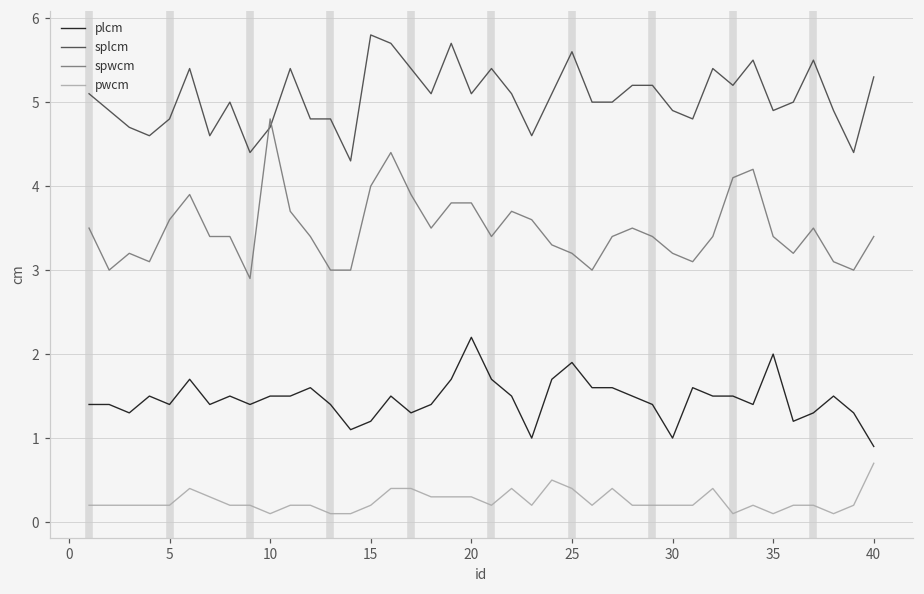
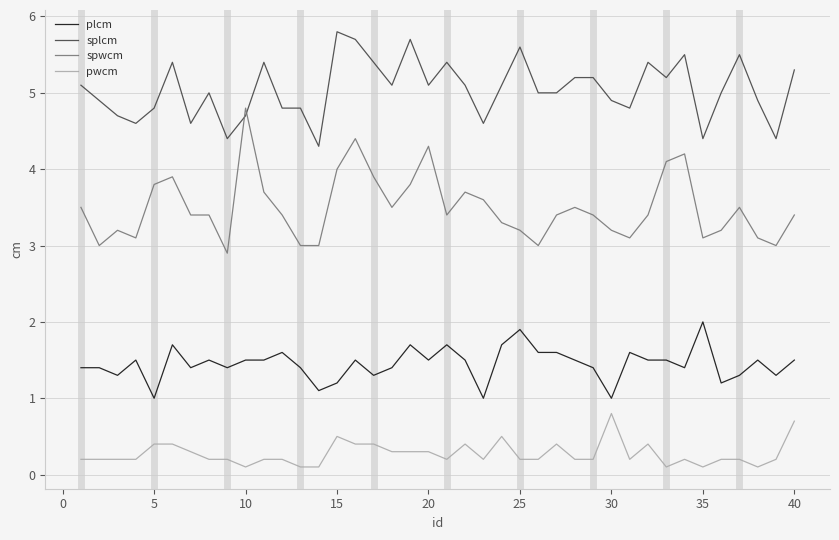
plcm, 5: 1.4 -> 1.0
spwcm, 5: 3.6 -> 3.8
pwcm, 5: 0.2 -> 0.4
pwcm, 15: 0.2 -> 0.5
plcm, 20: 2.2 -> 1.5
spwcm, 20: 3.8 -> 4.3
pwcm, 25: 0.4 -> 0.2
pwcm, 30: 0.2 -> 0.8
splcm, 35: 4.9 -> 4.4
spwcm, 35: 3.4 -> 3.1
plcm, 40: 0.9 -> 1.5
